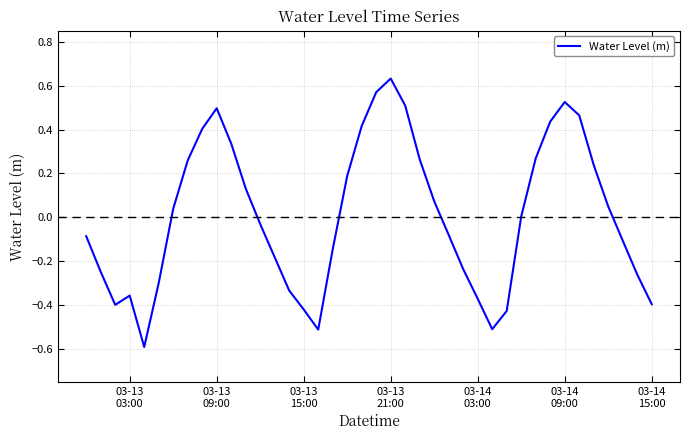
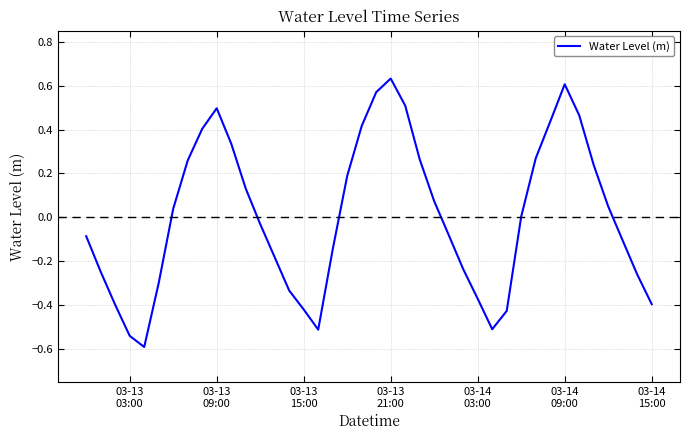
03-13 03:00: -0.36 -> -0.54
03-14 09:00: 0.53 -> 0.61
